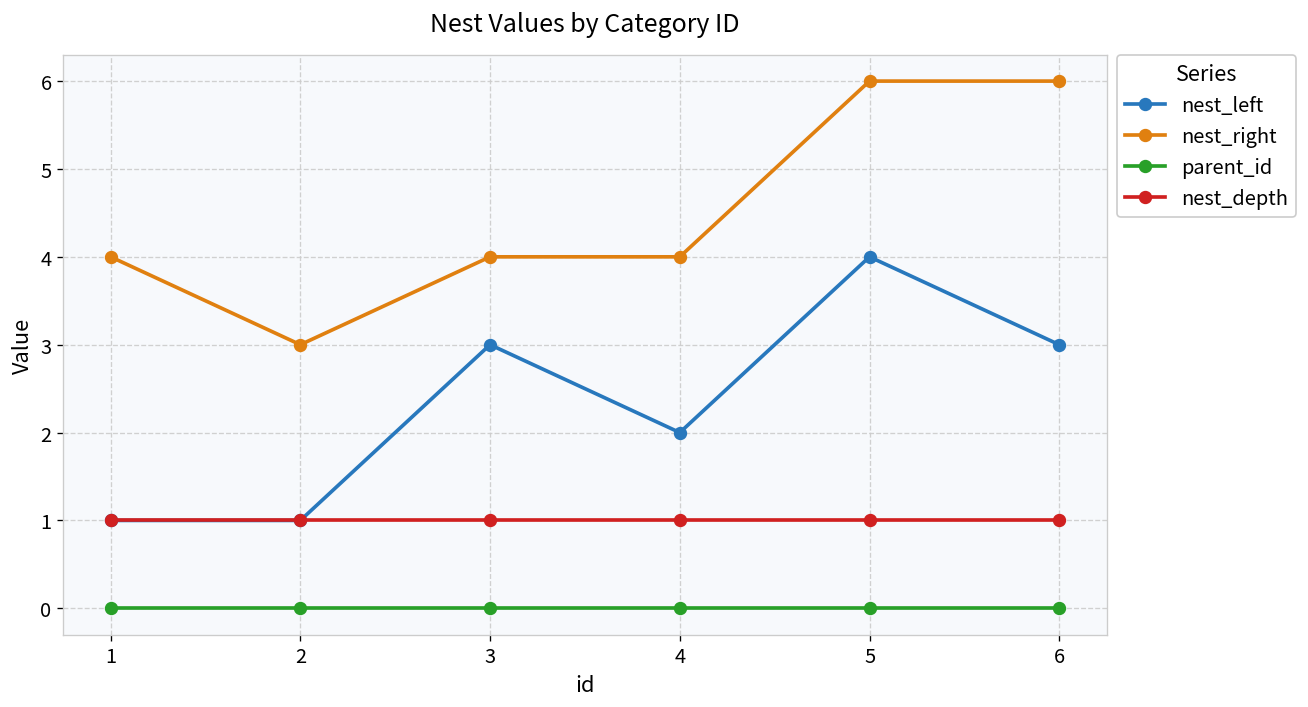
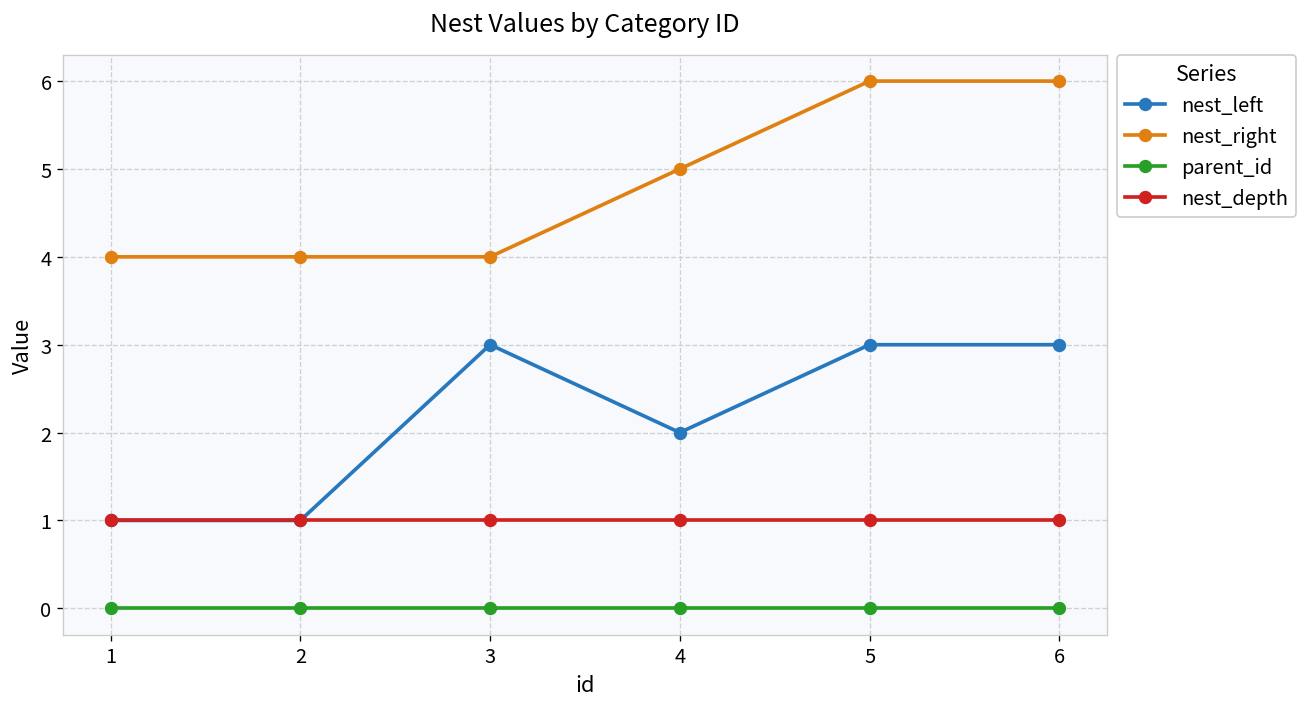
nest_right, 2: 3 -> 4
nest_right, 4: 4 -> 5
nest_left, 5: 4 -> 3
